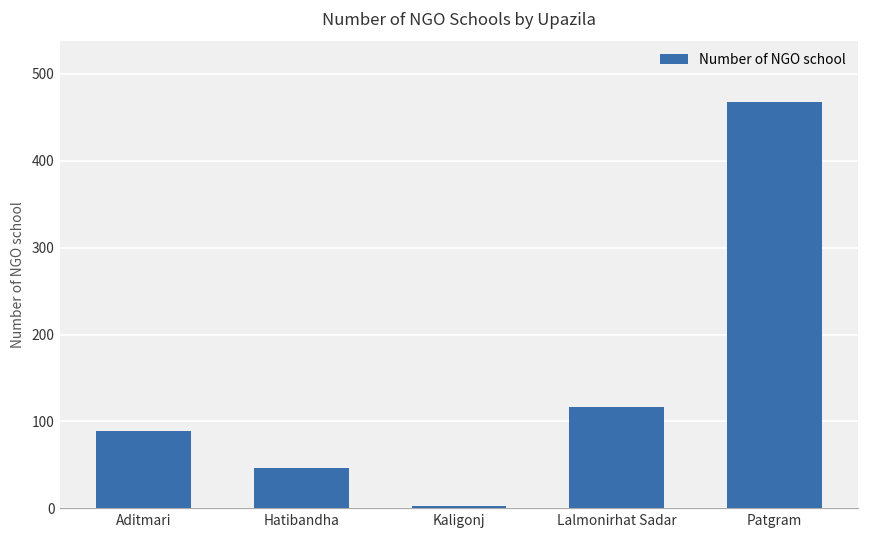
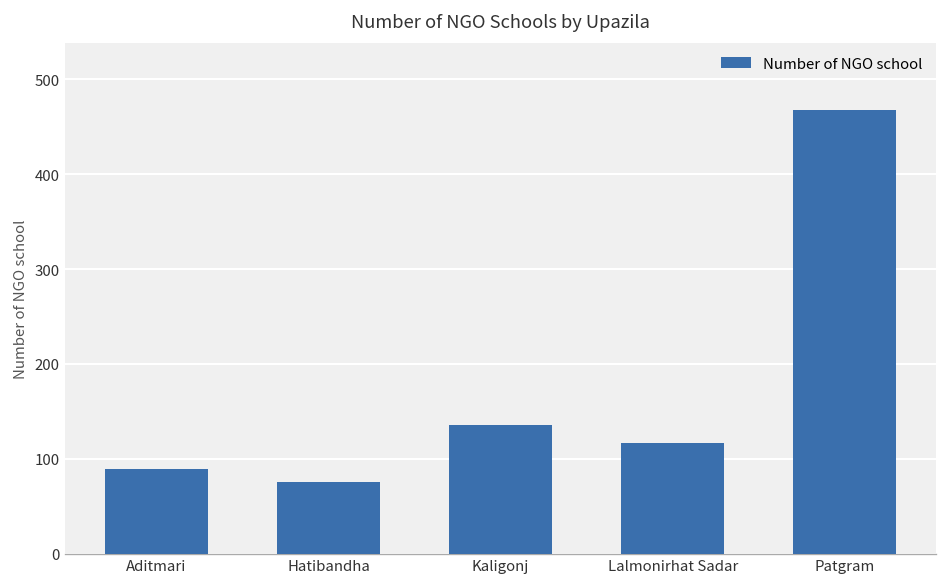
Hatibandha: 50 -> 80
Kaligonj: 0 -> 140
